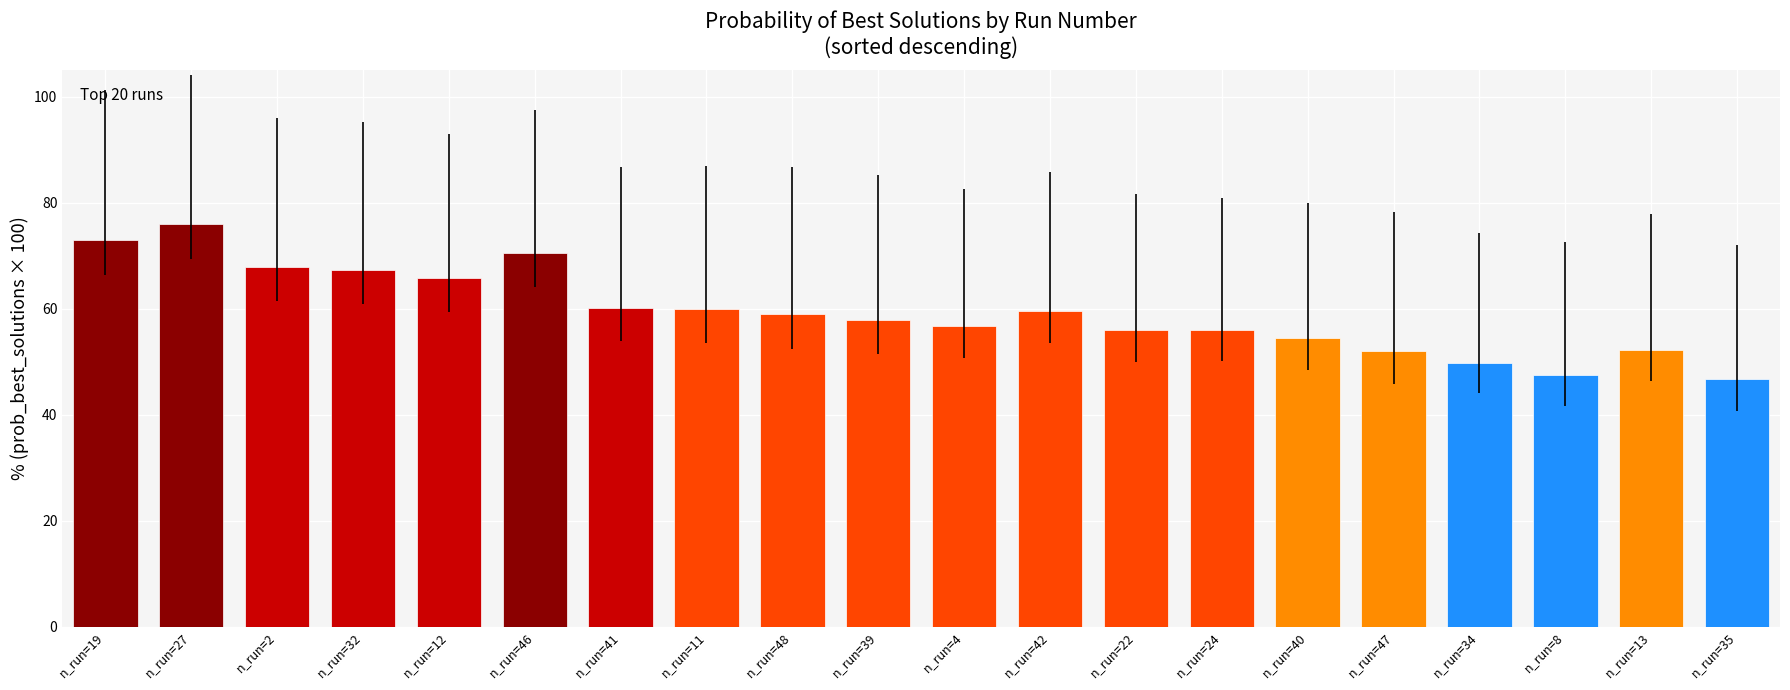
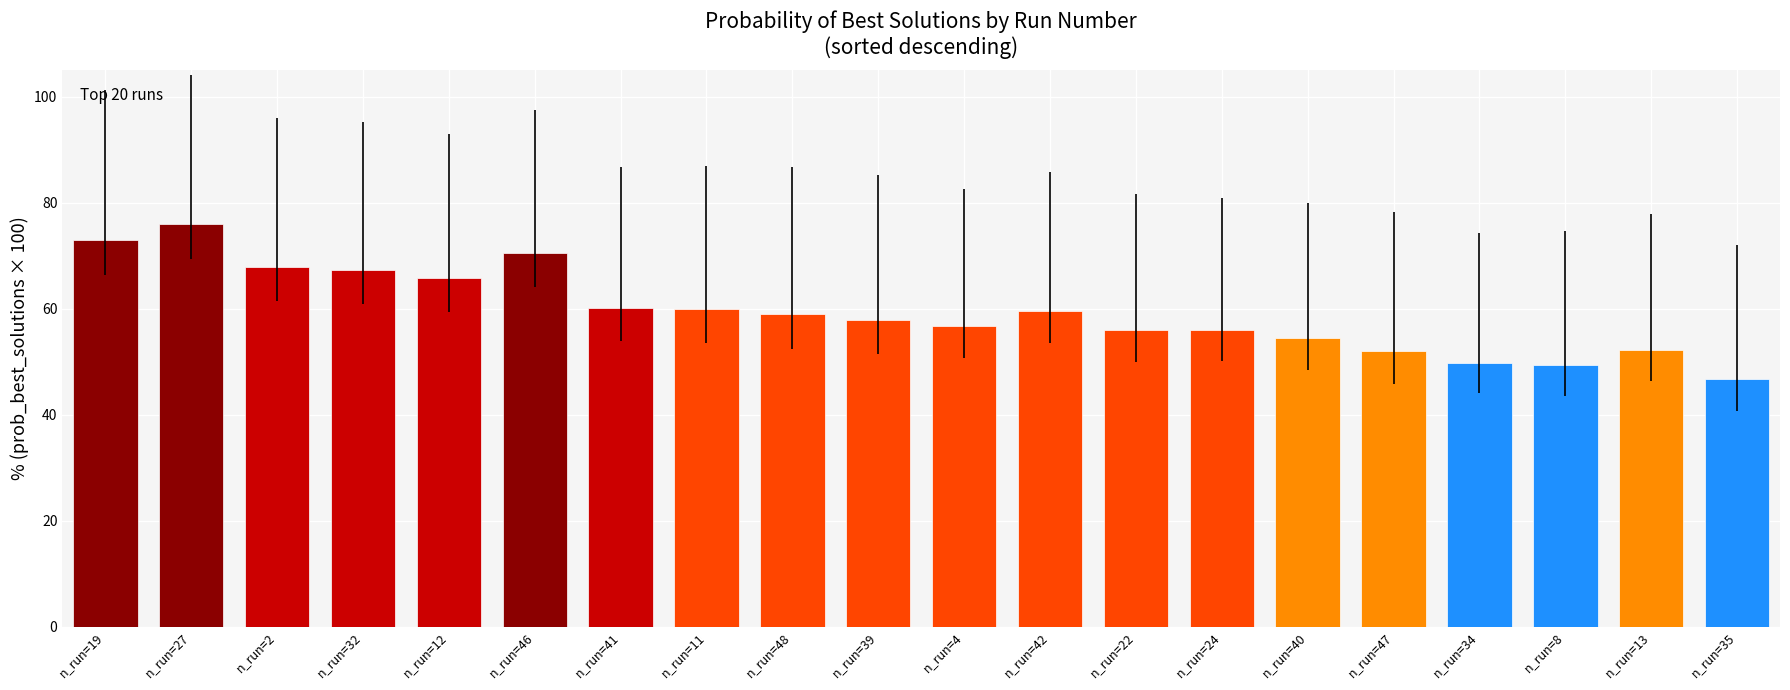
n_run=8: 48 -> 49
